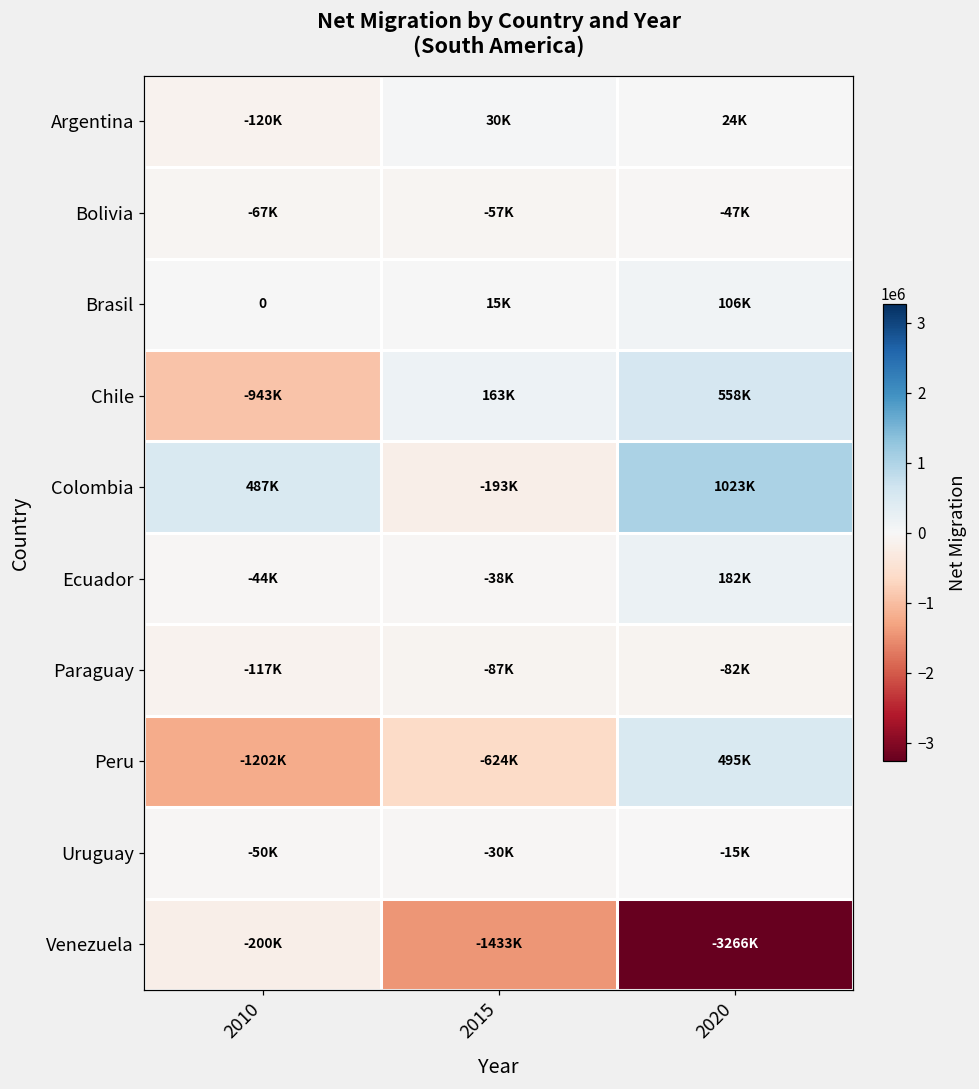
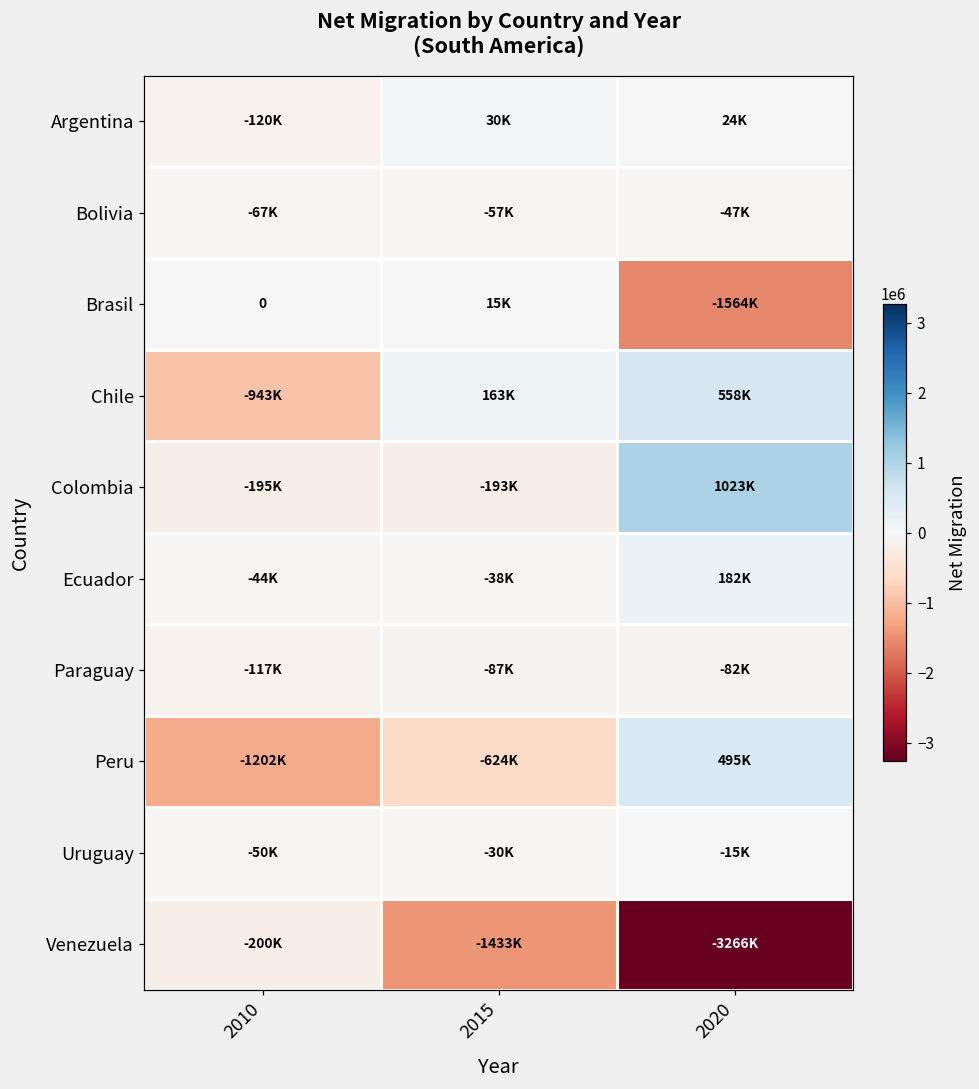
Brasil, 2020: 106K -> -1564K
Colombia, 2010: 487K -> -195K
